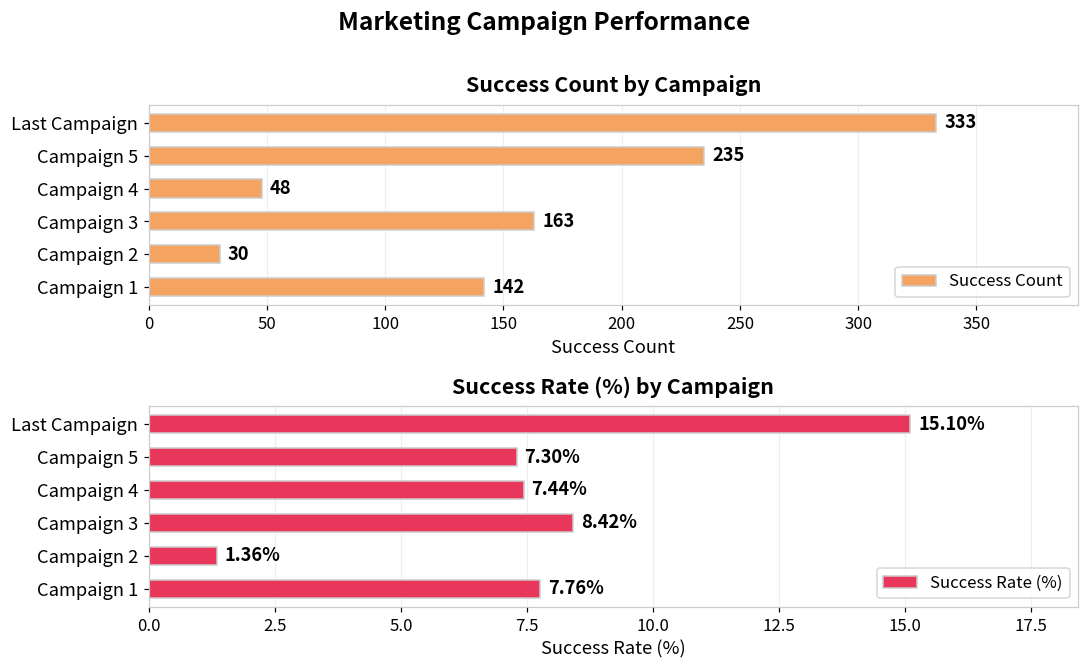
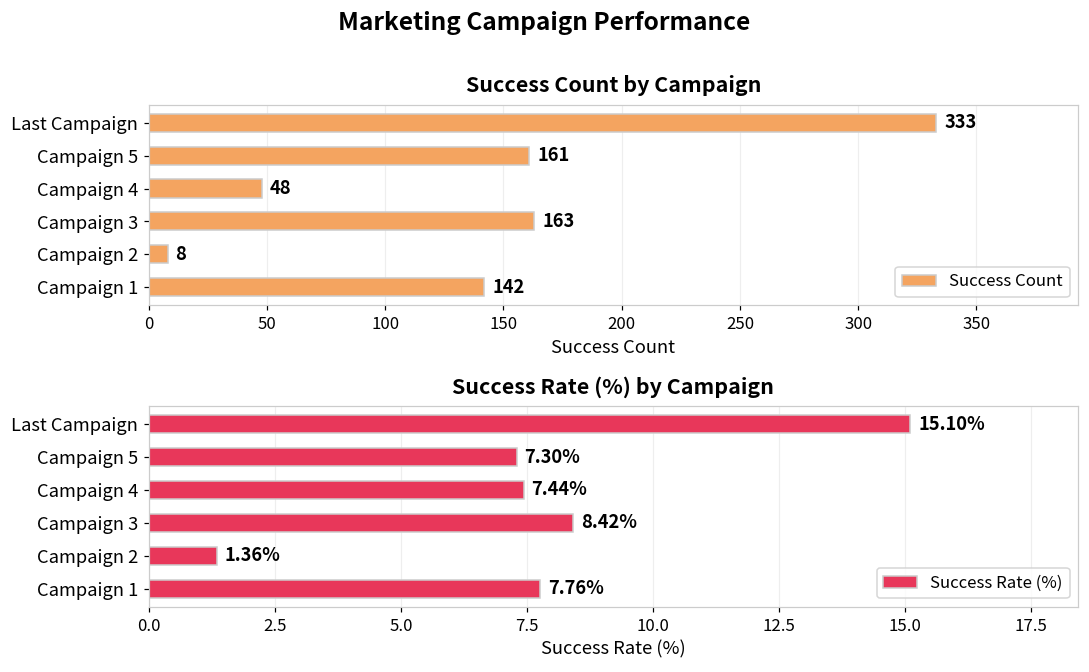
Success Count by Campaign, Campaign 5: 235 -> 161
Success Count by Campaign, Campaign 2: 30 -> 8
